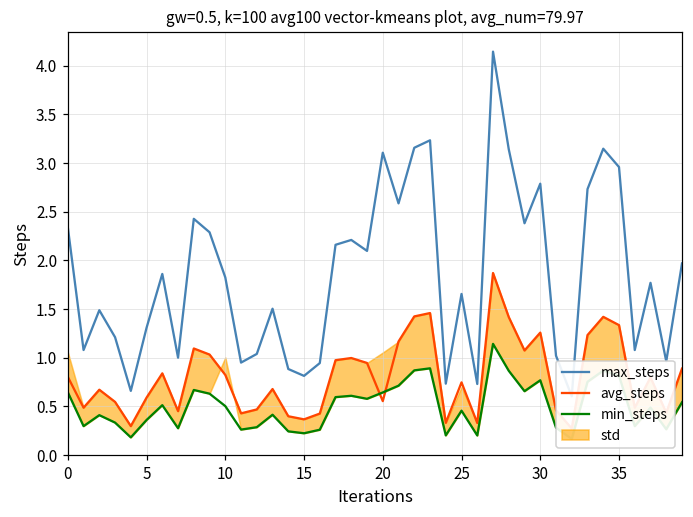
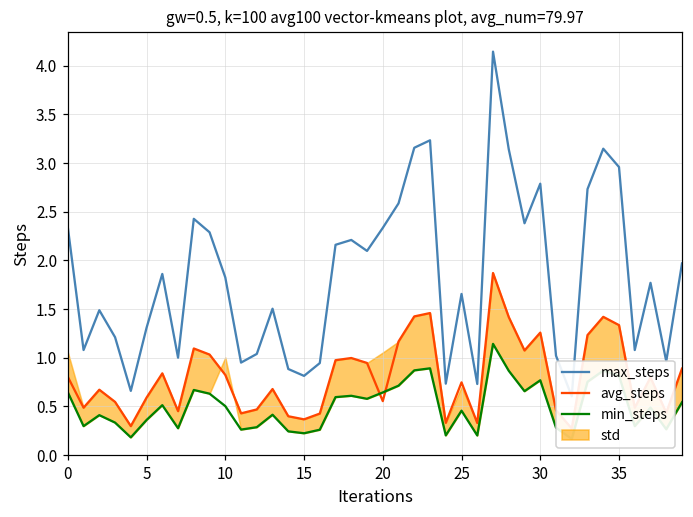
max_steps, 20: 3.1 -> 2.3
